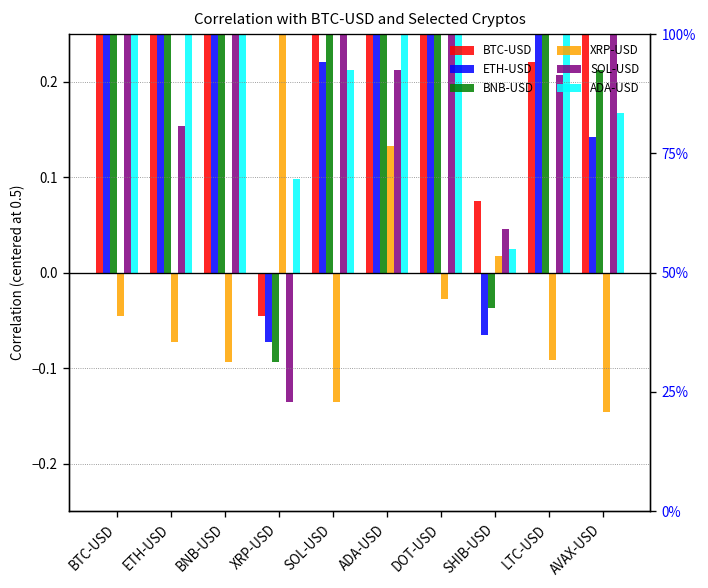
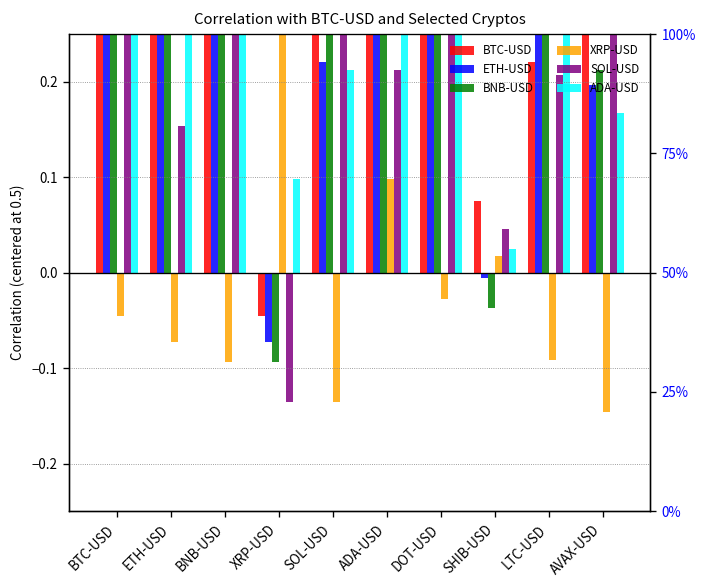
XRP-USD, ADA-USD: 0.13 -> 0.10
ETH-USD, SHIB-USD: -0.07 -> -0.01
ETH-USD, AVAX-USD: 0.14 -> 0.20
